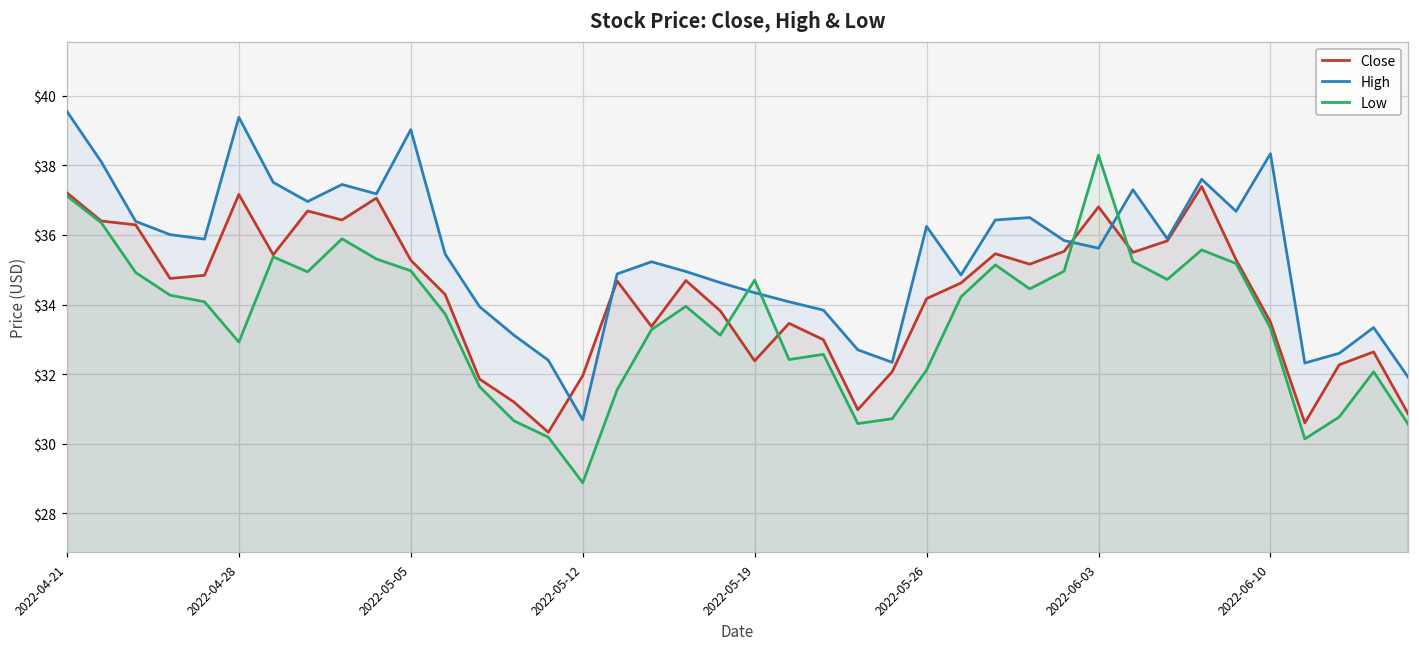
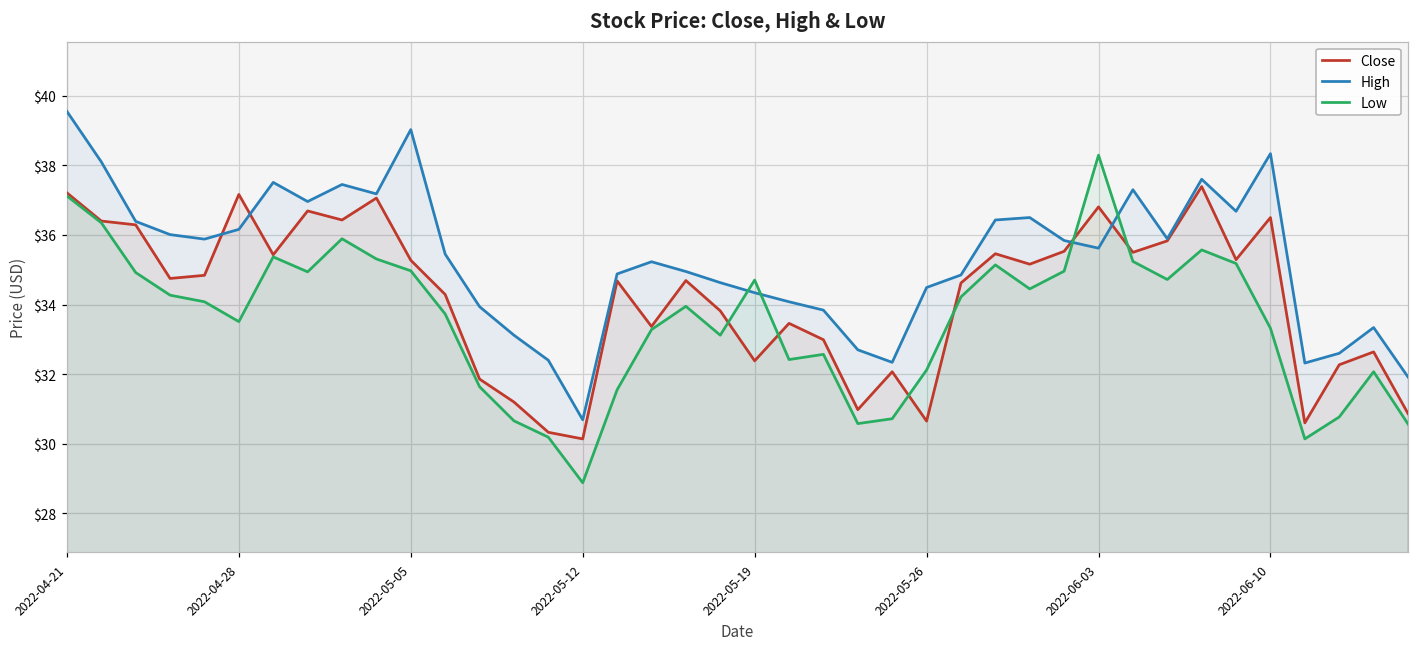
High, 2022-04-28: $39.4 -> $36.2
Low, 2022-04-28: $32.9 -> $33.5
Close, 2022-05-12: $32.0 -> $30.1
Close, 2022-05-26: $34.2 -> $30.7
High, 2022-05-26: $36.2 -> $34.5
Close, 2022-06-10: $33.5 -> $36.5
